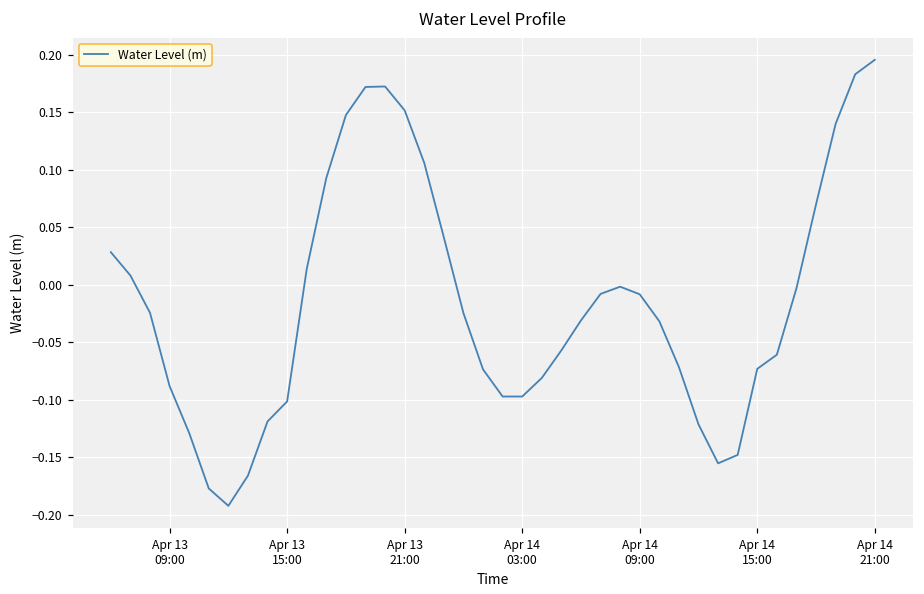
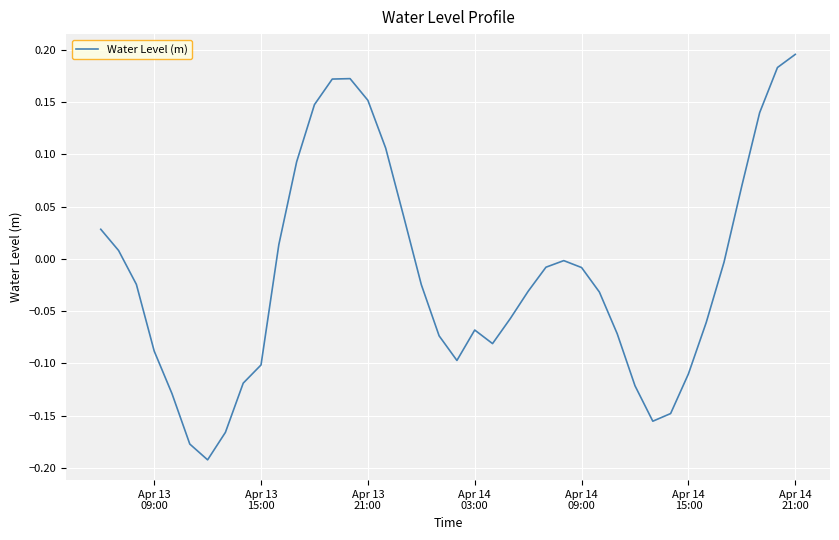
Apr 14 03:00: -0.097 -> -0.068
Apr 14 15:00: -0.073 -> -0.110
